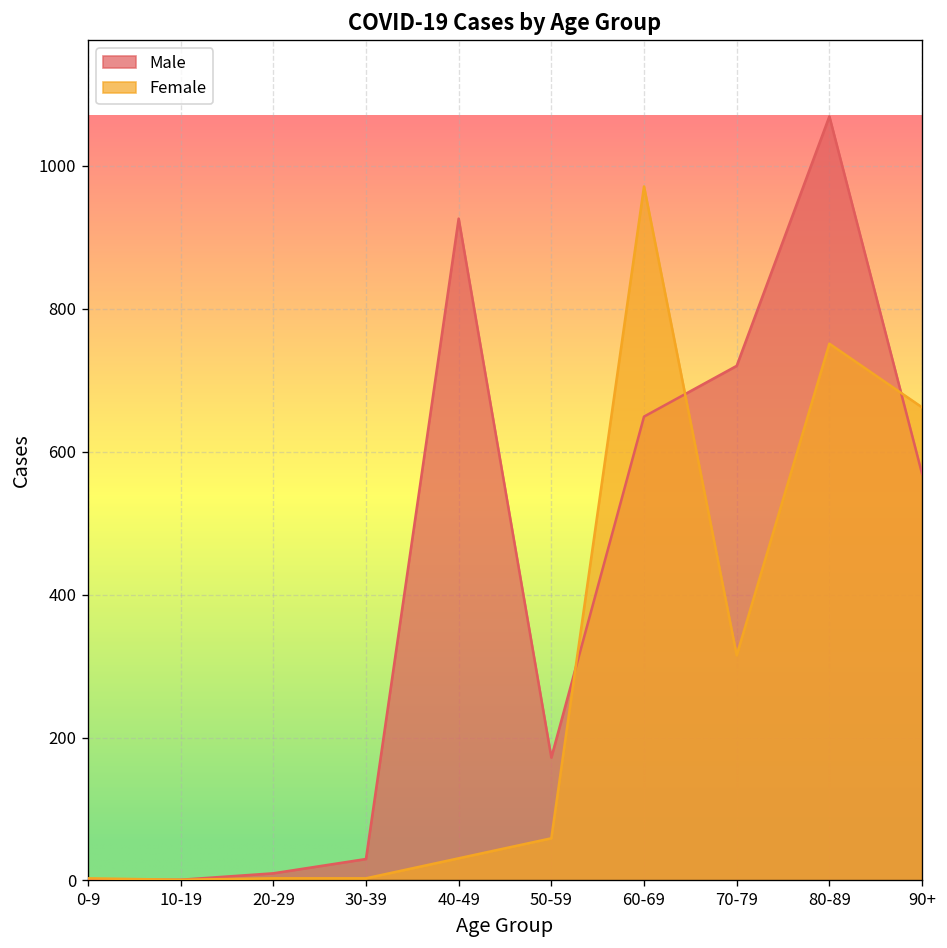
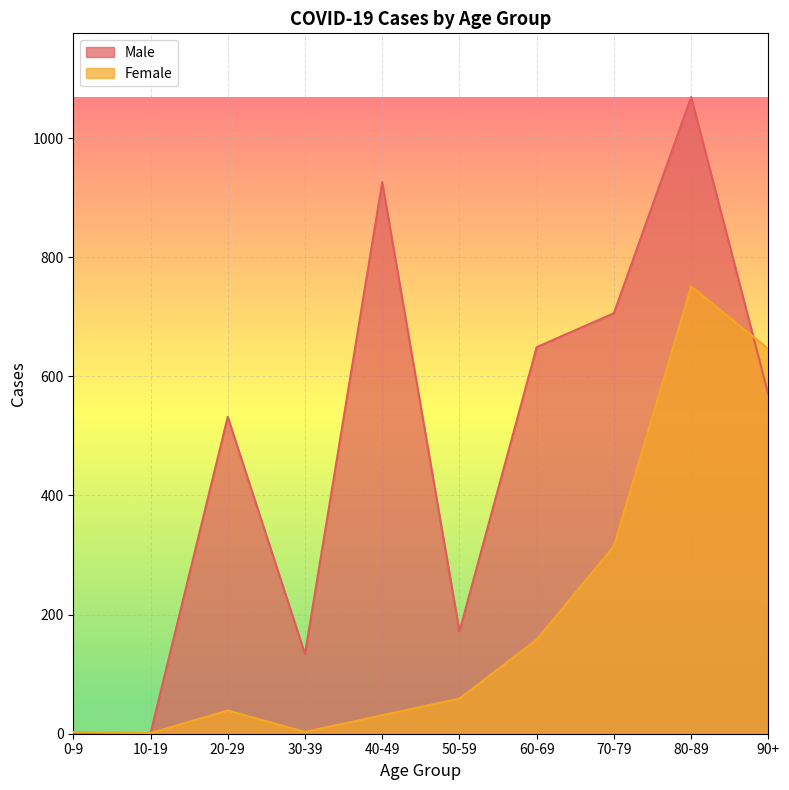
Male, 20-29: 10 -> 530
Female, 20-29: 0 -> 40
Male, 30-39: 30 -> 130
Female, 60-69: 970 -> 160
Male, 70-79: 720 -> 710
Female, 90+: 660 -> 650
